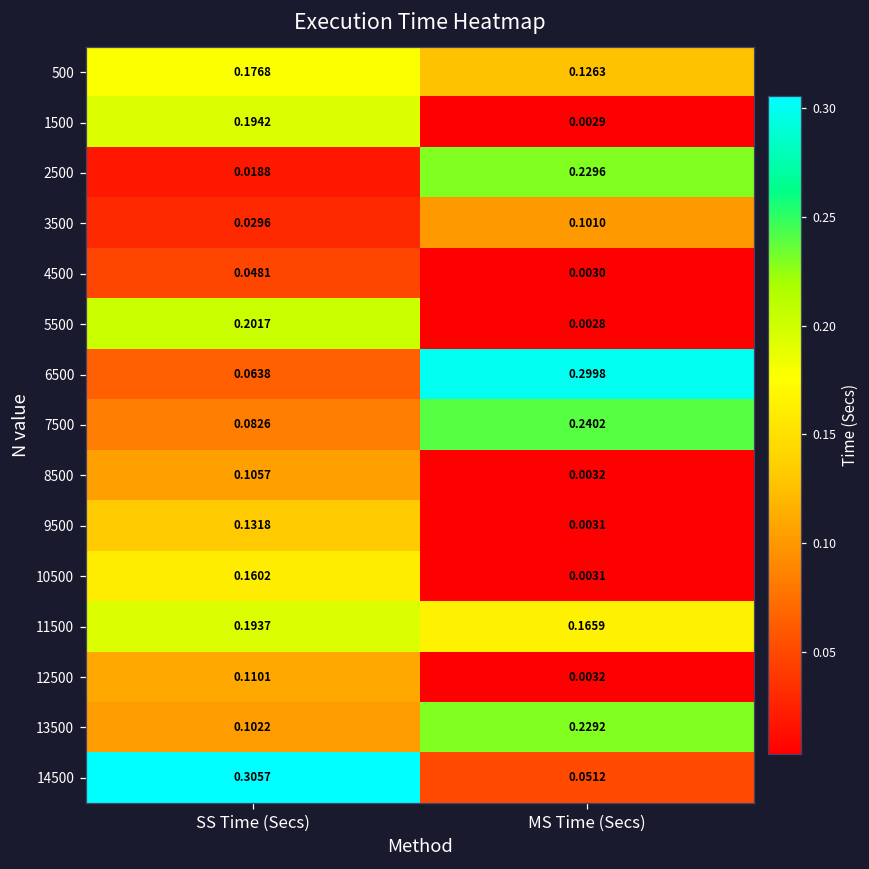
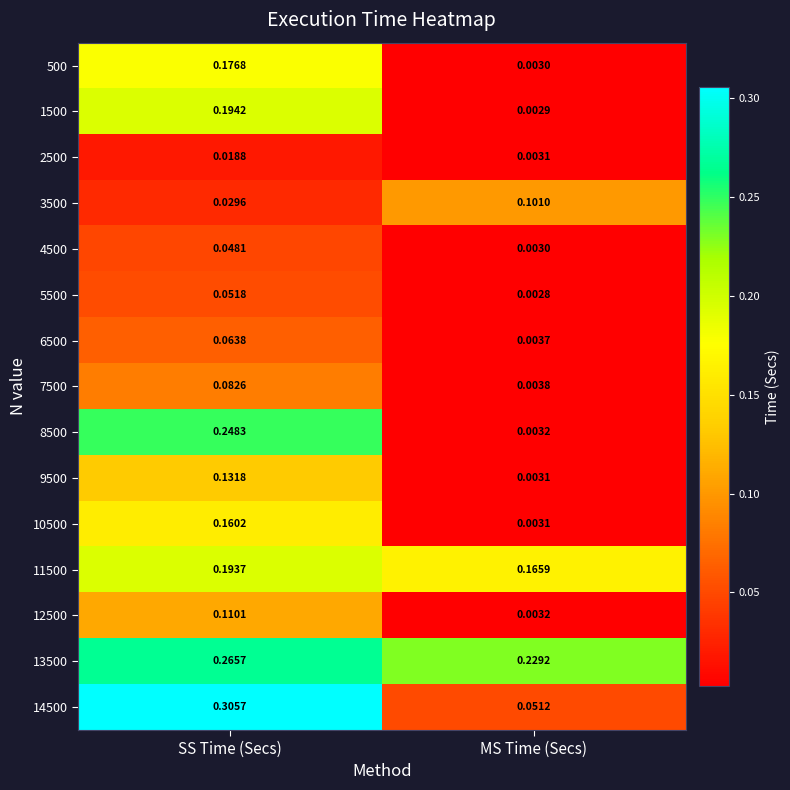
500, MS Time (Secs): 0.1263 -> 0.0030
2500, MS Time (Secs): 0.2296 -> 0.0031
5500, SS Time (Secs): 0.2017 -> 0.0518
6500, MS Time (Secs): 0.2998 -> 0.0037
7500, MS Time (Secs): 0.2402 -> 0.0038
8500, SS Time (Secs): 0.1057 -> 0.2483
13500, SS Time (Secs): 0.1022 -> 0.2657
